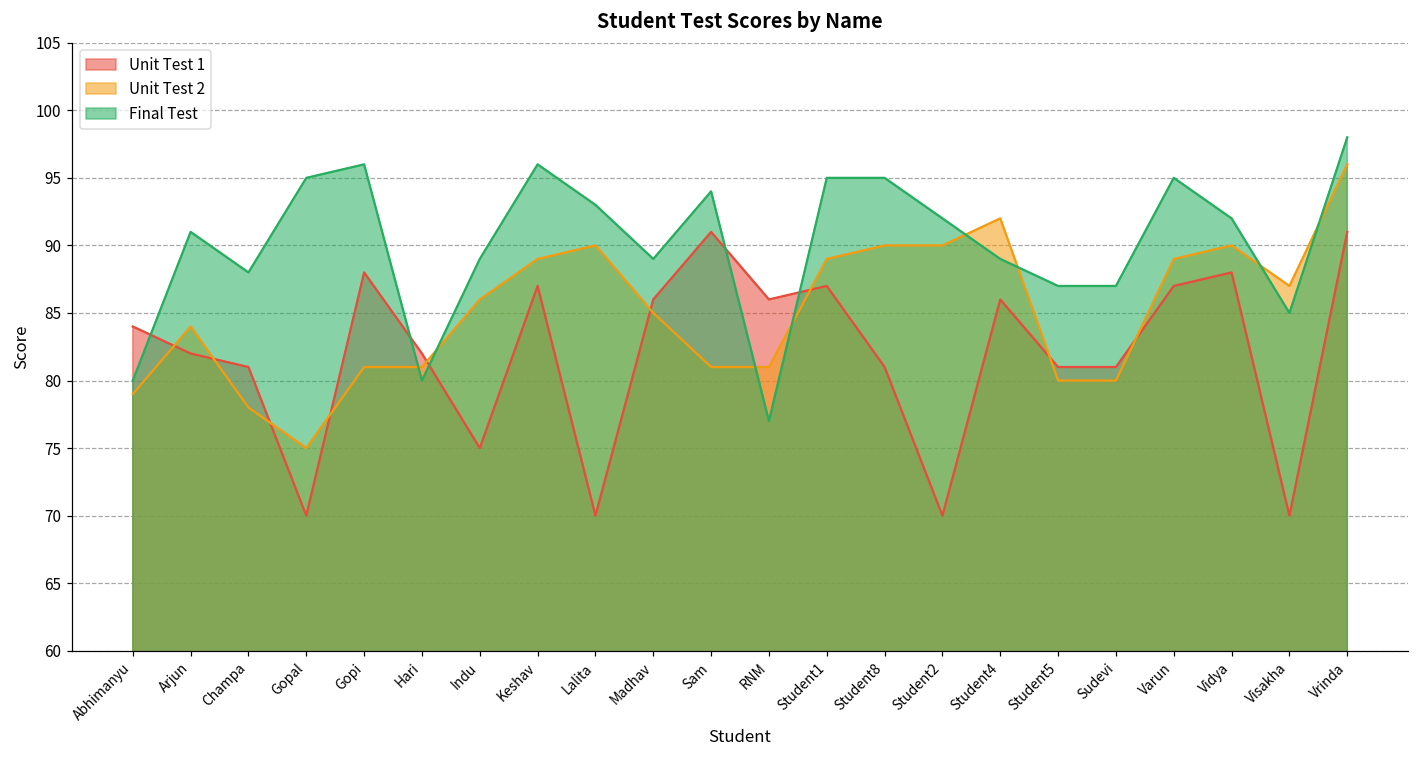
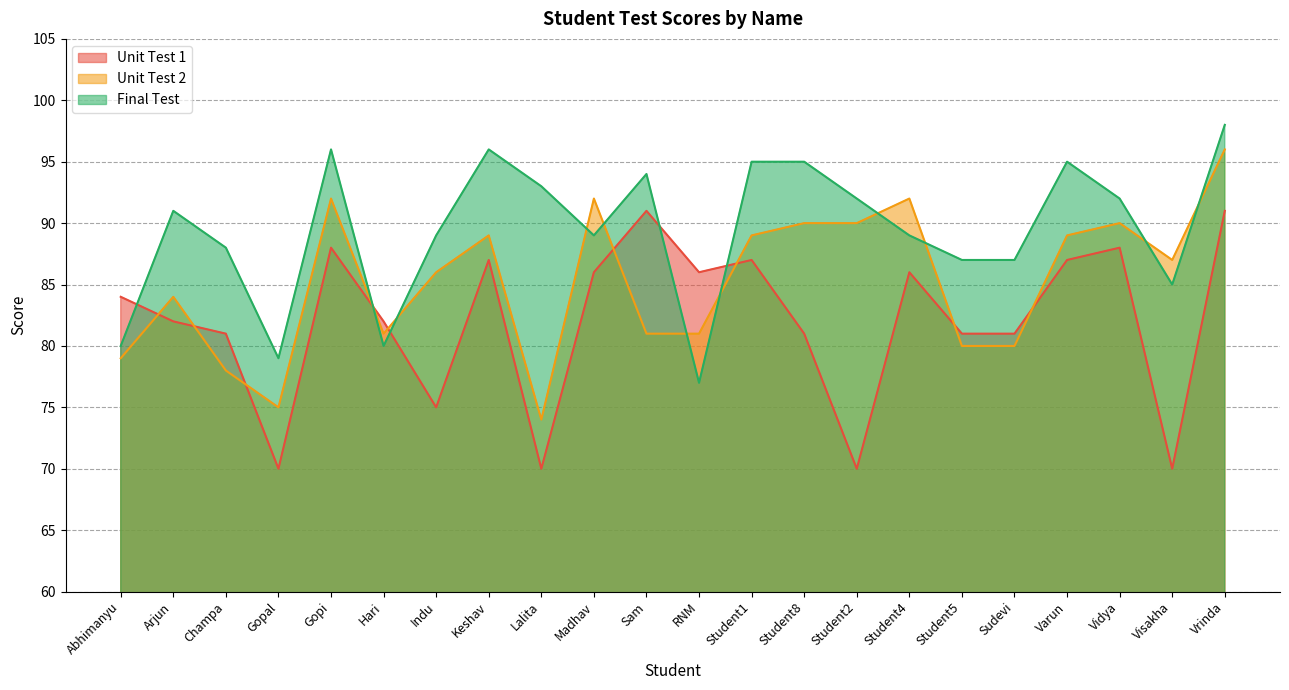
Final Test, Gopal: 95 -> 79
Unit Test 2, Gopi: 81 -> 92
Unit Test 2, Lalita: 90 -> 74
Unit Test 2, Madhav: 85 -> 92
